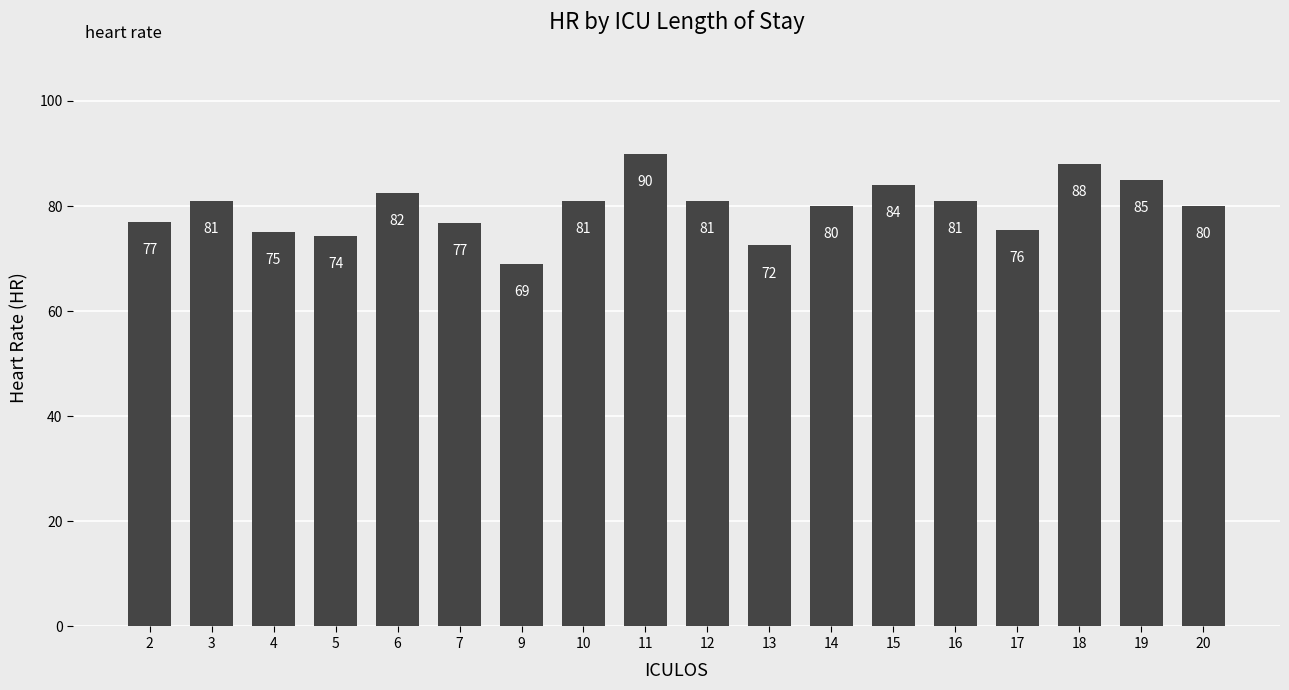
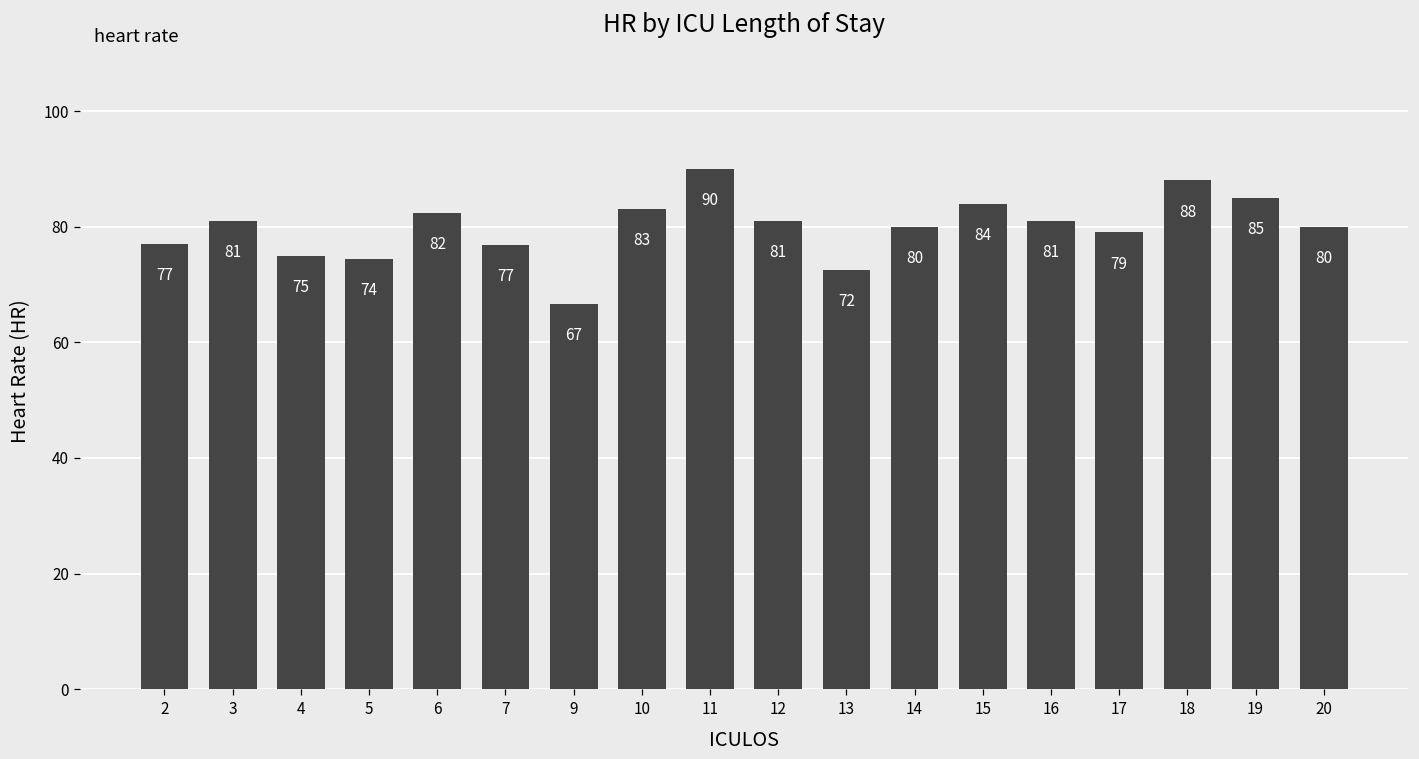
9: 69 -> 67
10: 81 -> 83
17: 76 -> 79
